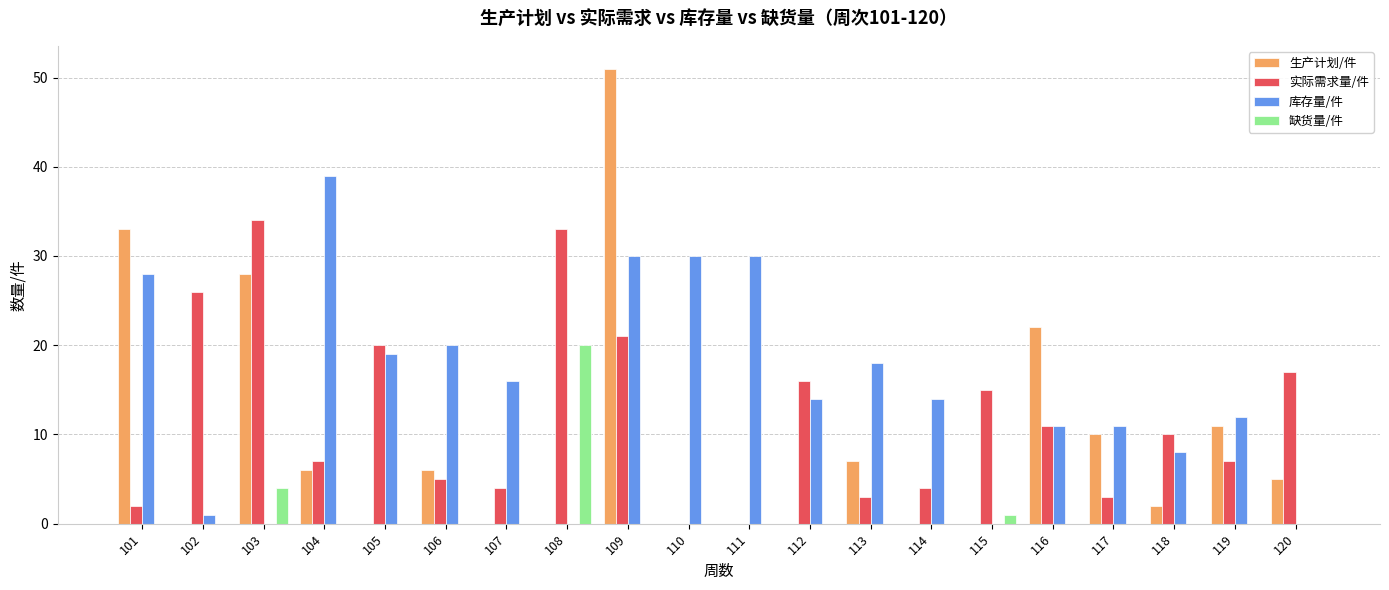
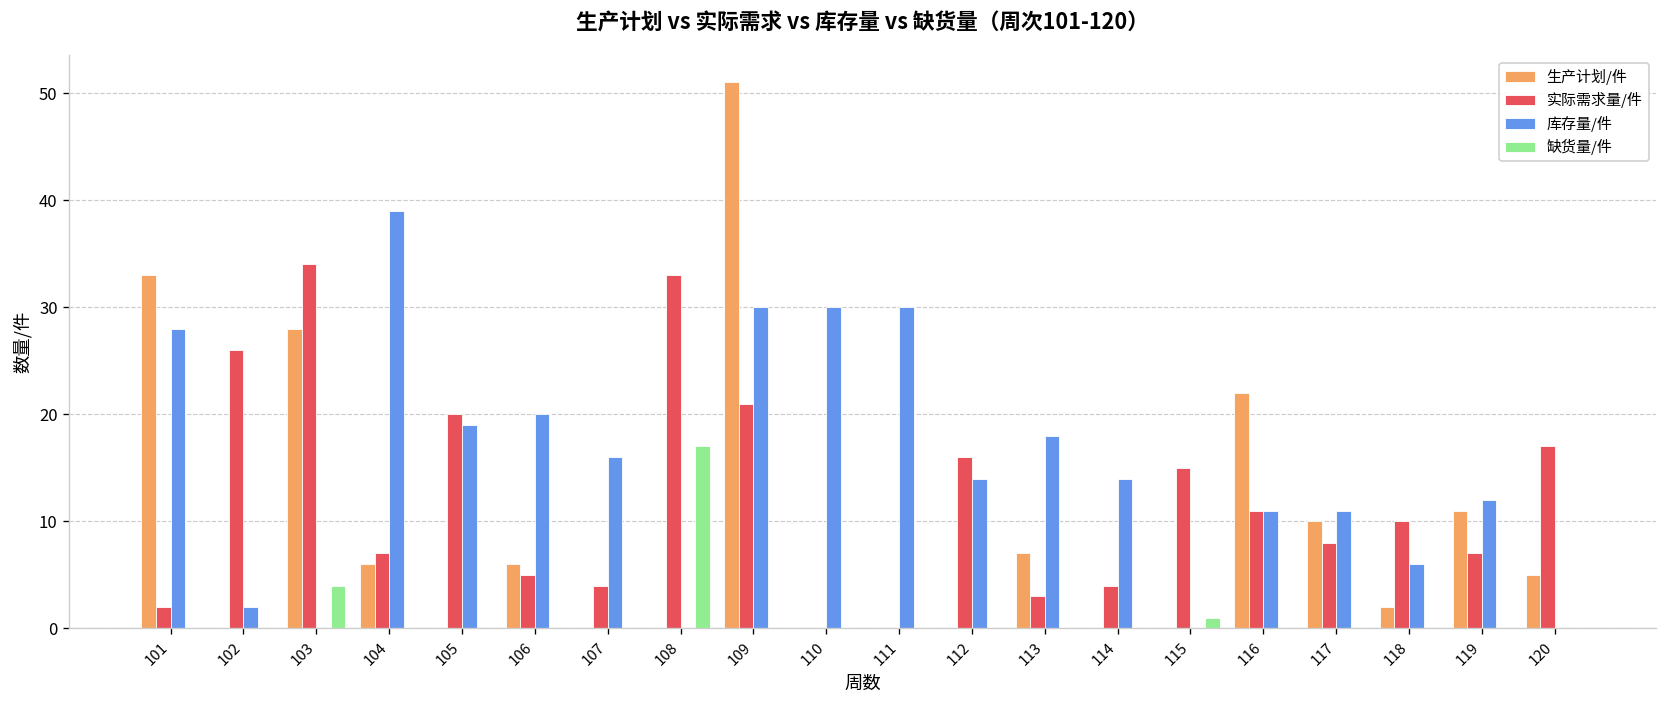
库存量/件, 102: 1 -> 2
缺货量/件, 108: 20 -> 17
实际需求量/件, 117: 3 -> 8
库存量/件, 118: 8 -> 6
